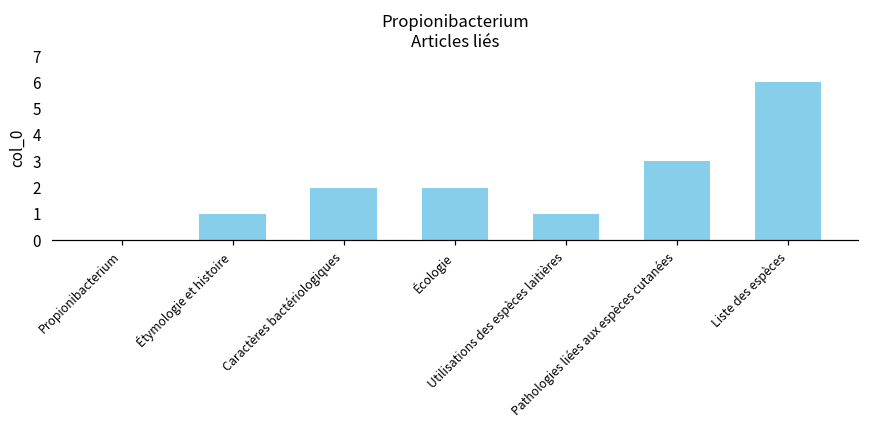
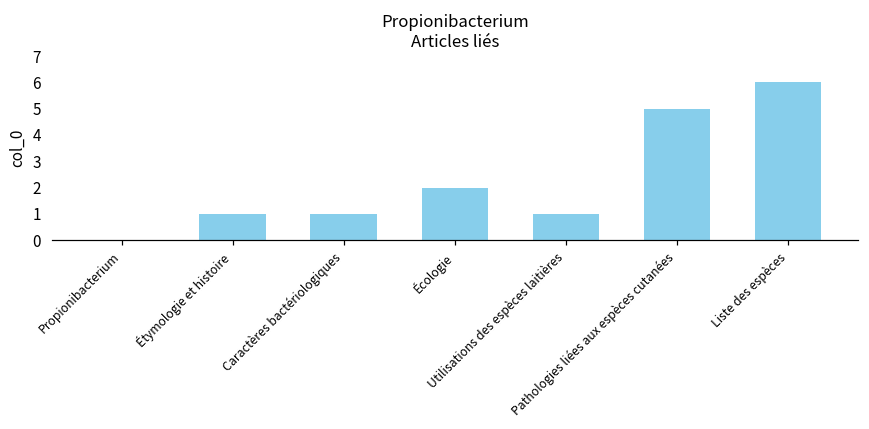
Caractères bactériologiques: 2 -> 1
Pathologies liées aux espèces cutanées: 3 -> 5
